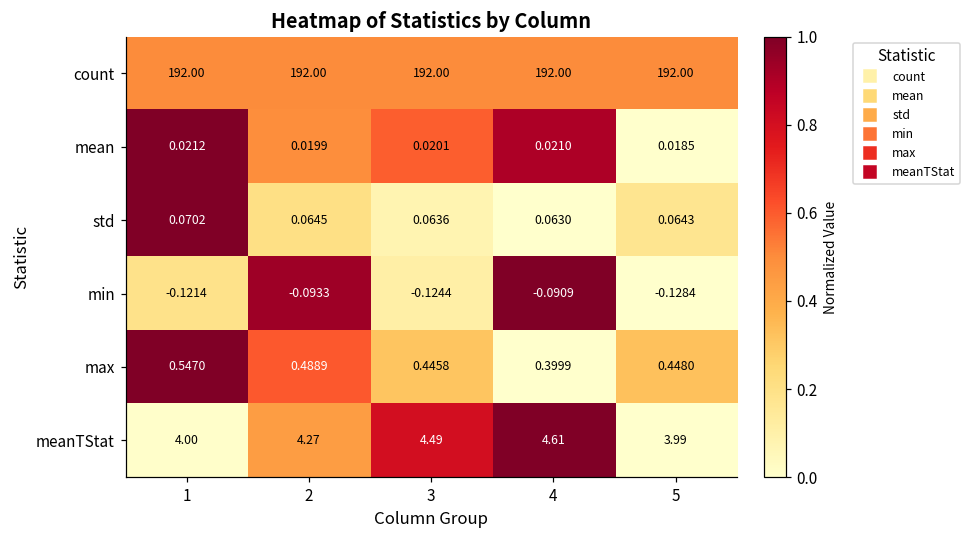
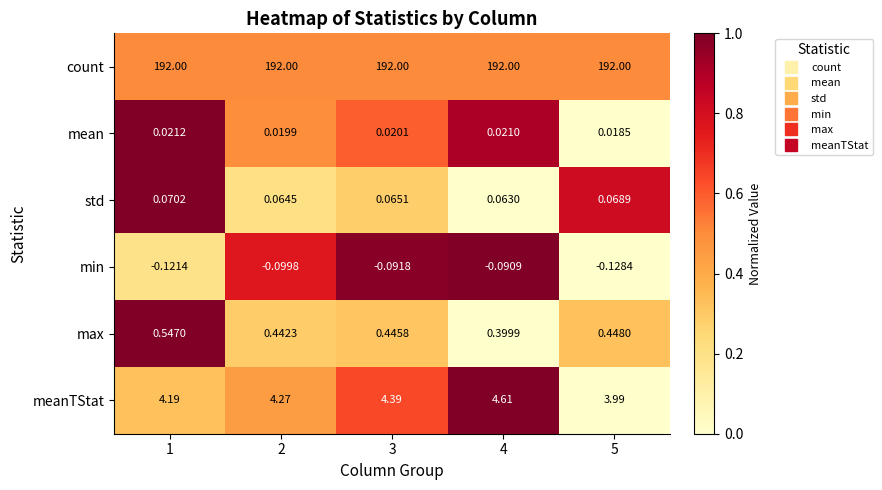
std, 3: 0.0636 -> 0.0651
std, 5: 0.0643 -> 0.0689
min, 2: -0.0933 -> -0.0998
min, 3: -0.1244 -> -0.0918
max, 2: 0.4889 -> 0.4423
meanTStat, 1: 4.00 -> 4.19
meanTStat, 3: 4.49 -> 4.39
